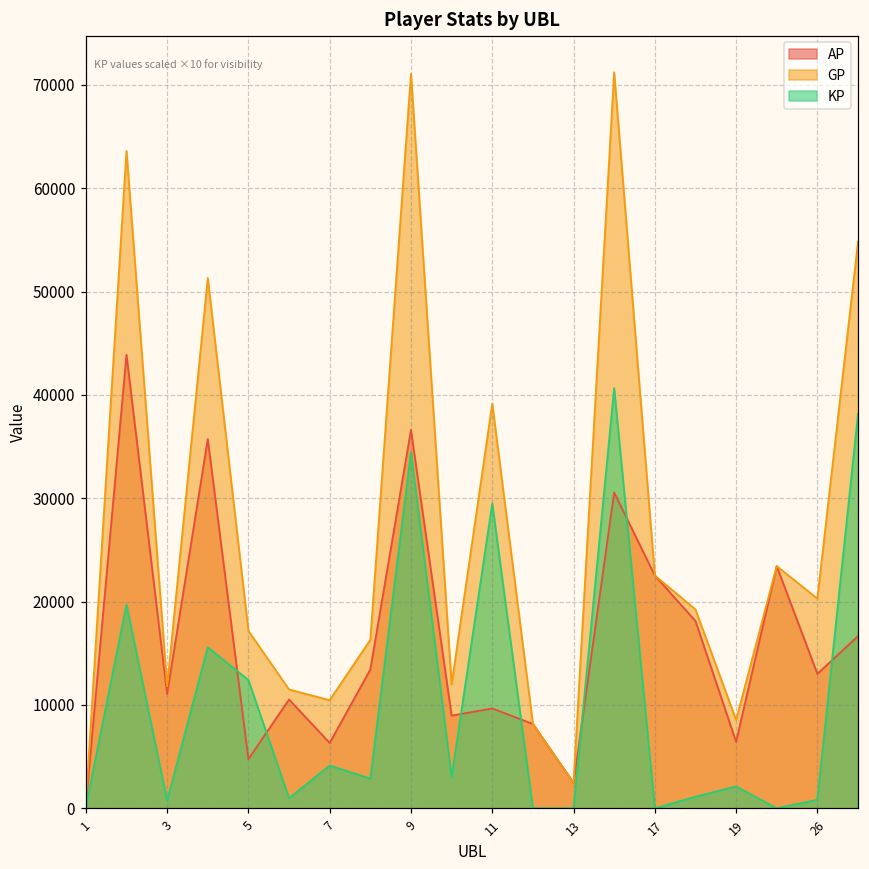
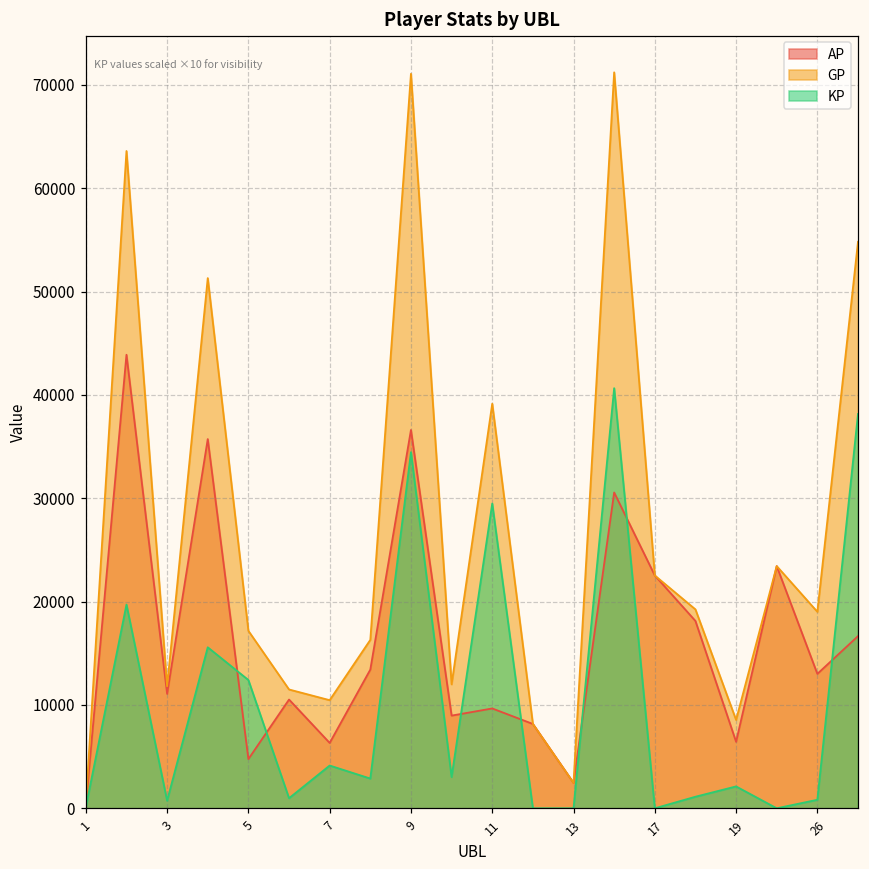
GP, 26: 20000 -> 19000
